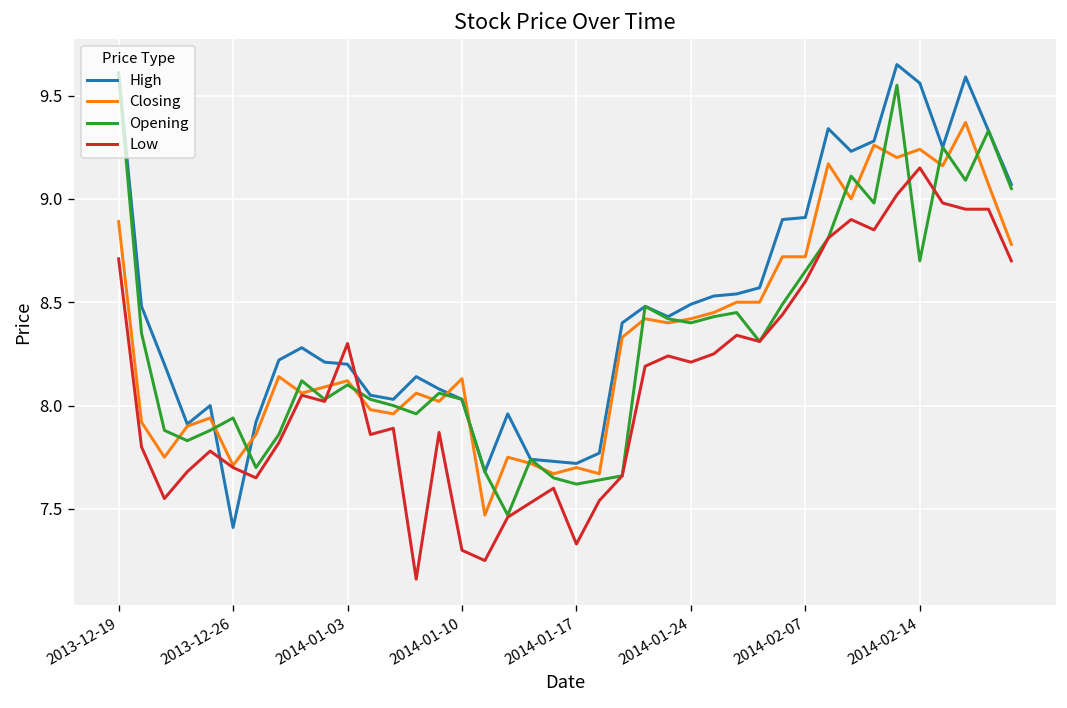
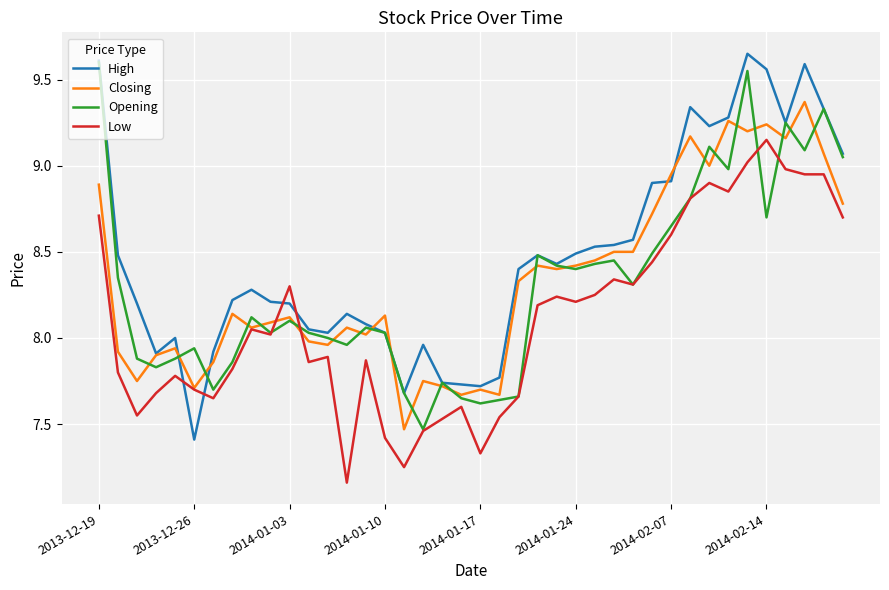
Low, 2014-01-10: 7.30 -> 7.42
Closing, 2014-02-07: 8.72 -> 8.95
